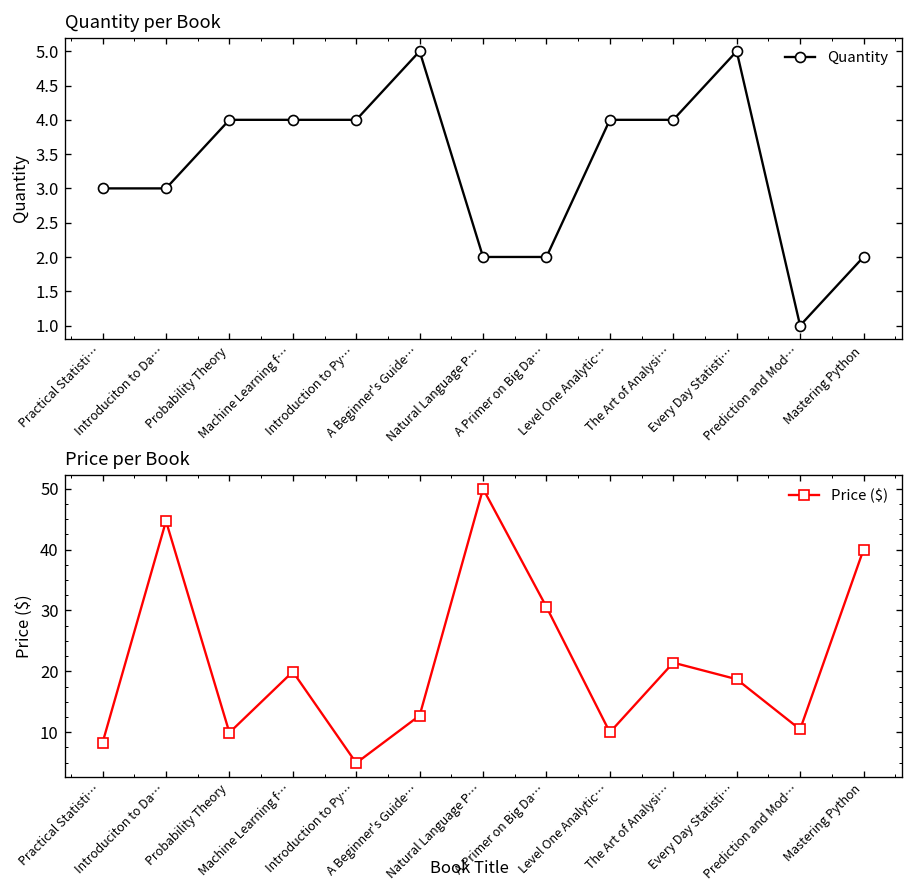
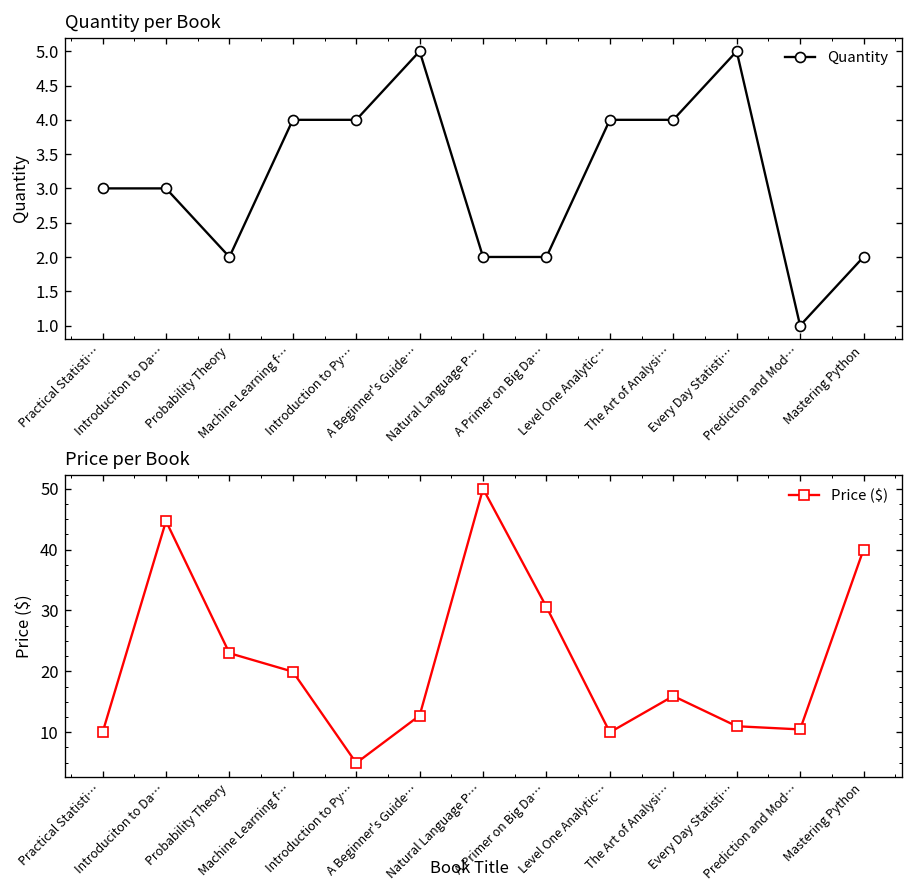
Quantity per Book, Probability Theory: 4 -> 2
Price per Book, Practical Statisti…: 8 -> 10
Price per Book, Probability Theory: 10 -> 23
Price per Book, The Art of Analysi…: 21 -> 16
Price per Book, Every Day Statisti…: 19 -> 11
